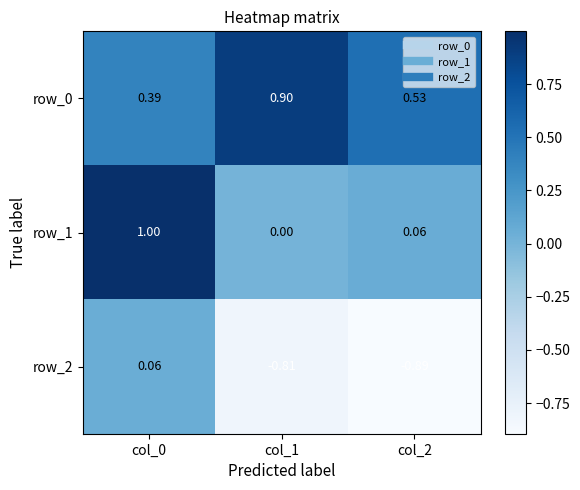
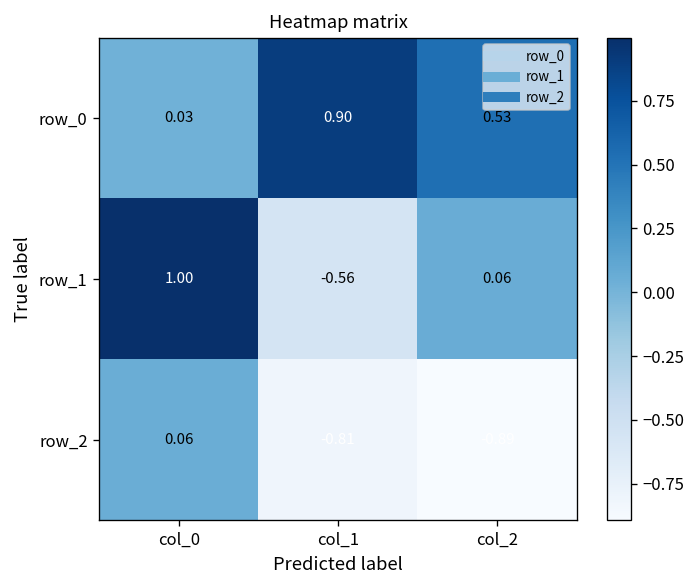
row_0, col_0: 0.39 -> 0.03
row_1, col_1: 0.00 -> -0.56
